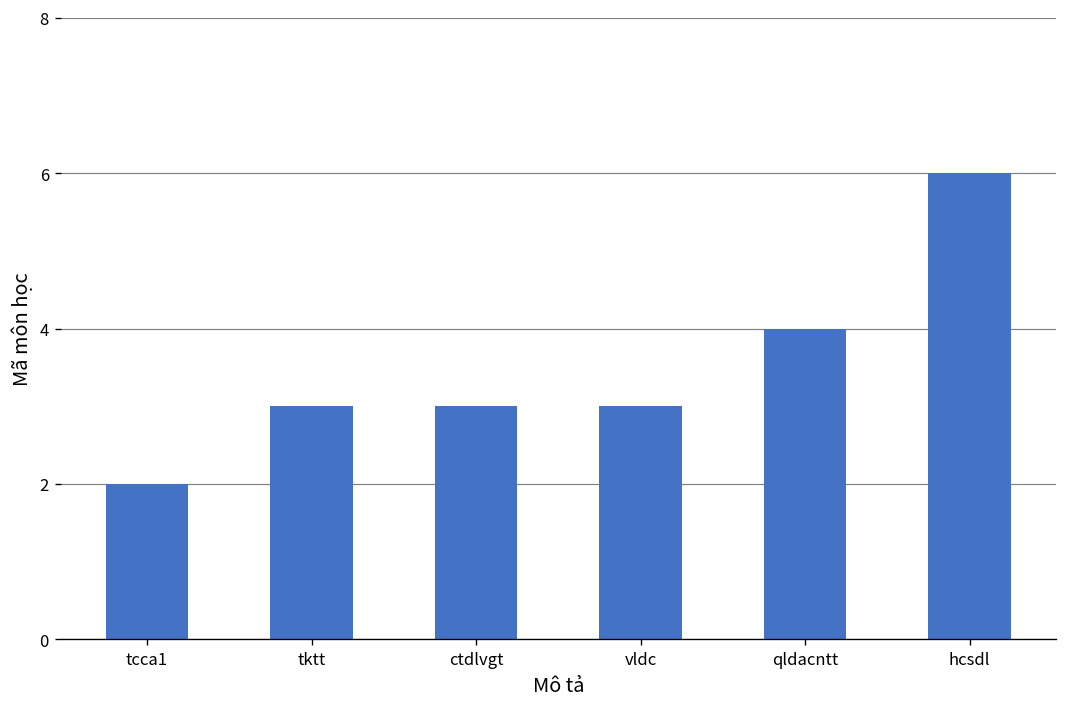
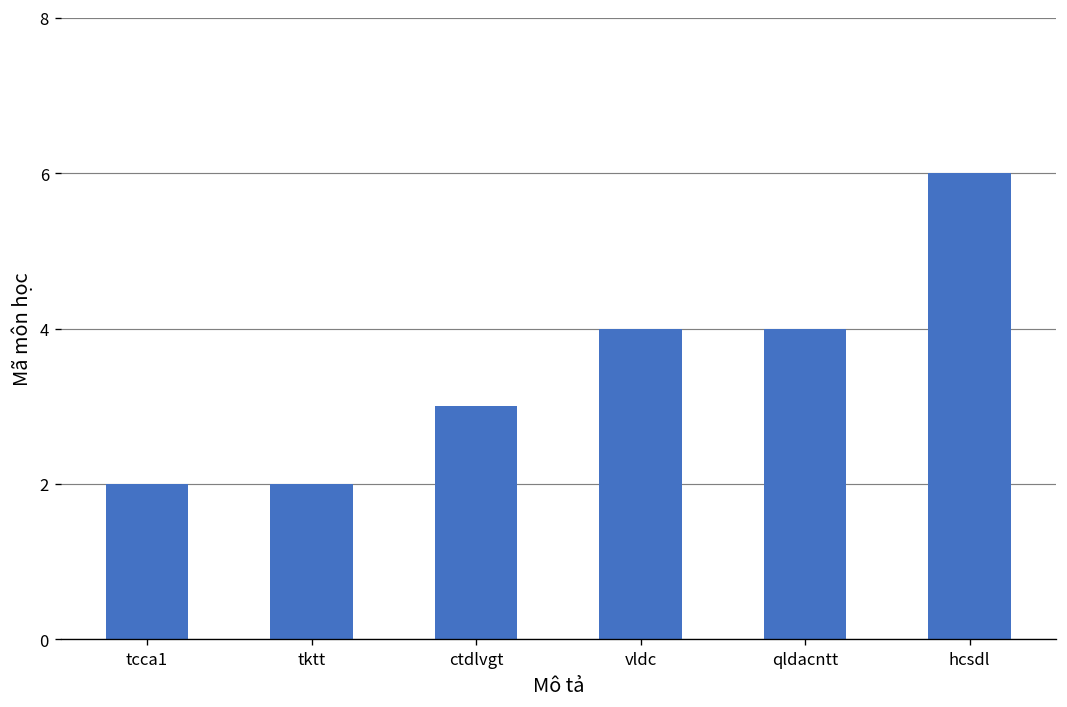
tktt: 3 -> 2
vldc: 3 -> 4
